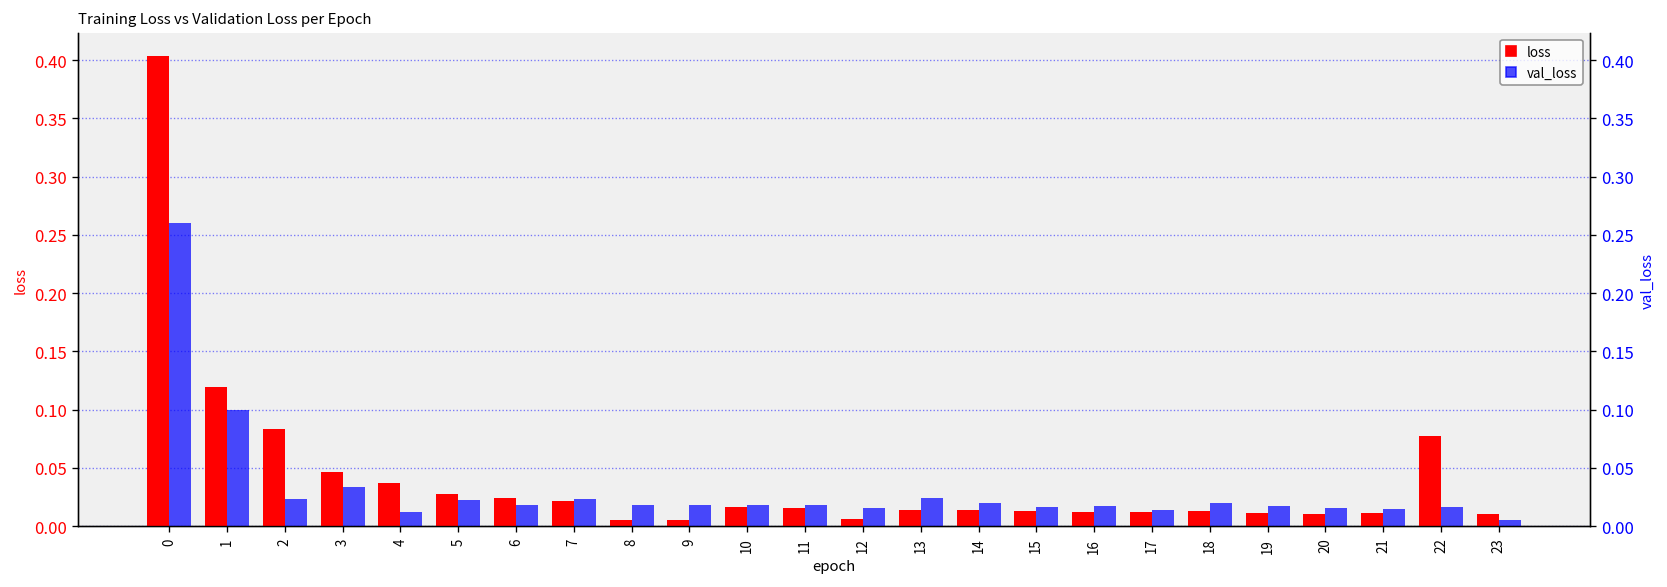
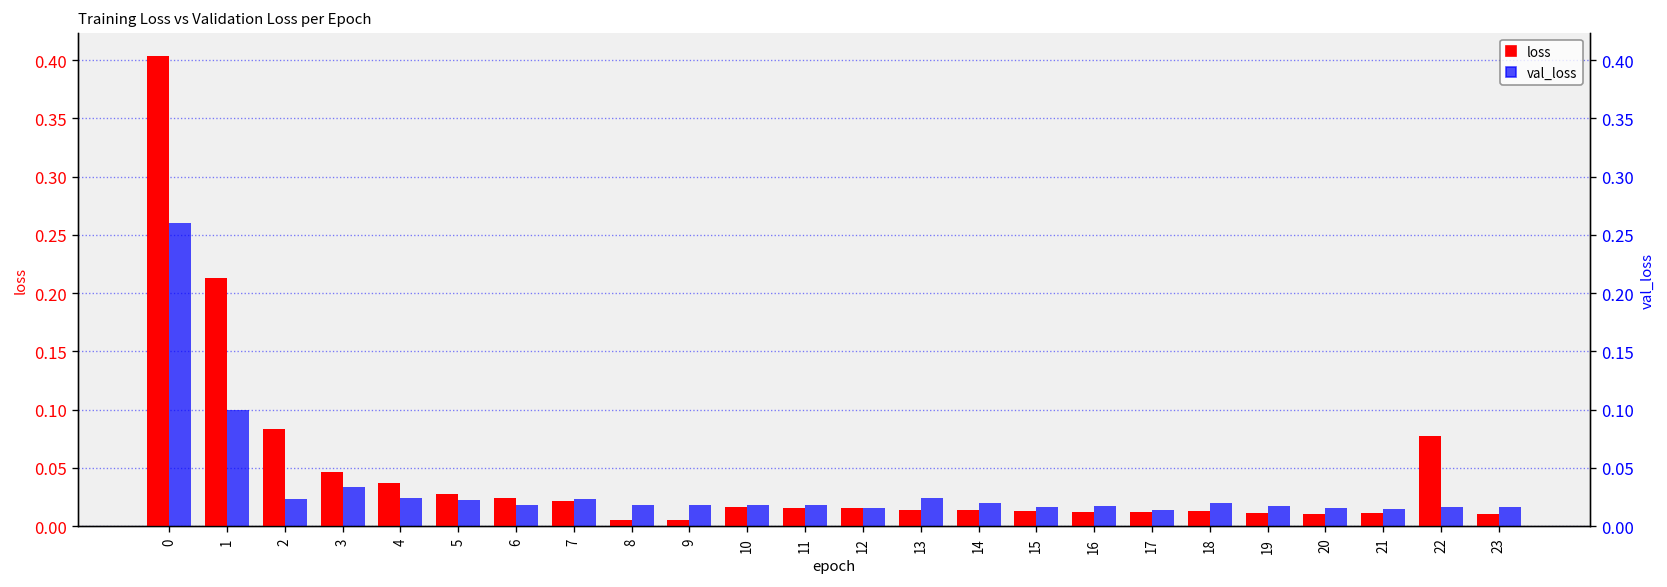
loss, 1: 0.12 -> 0.21
val_loss, 4: 0.01 -> 0.02
loss, 12: 0.01 -> 0.02
val_loss, 23: 0.00 -> 0.02
